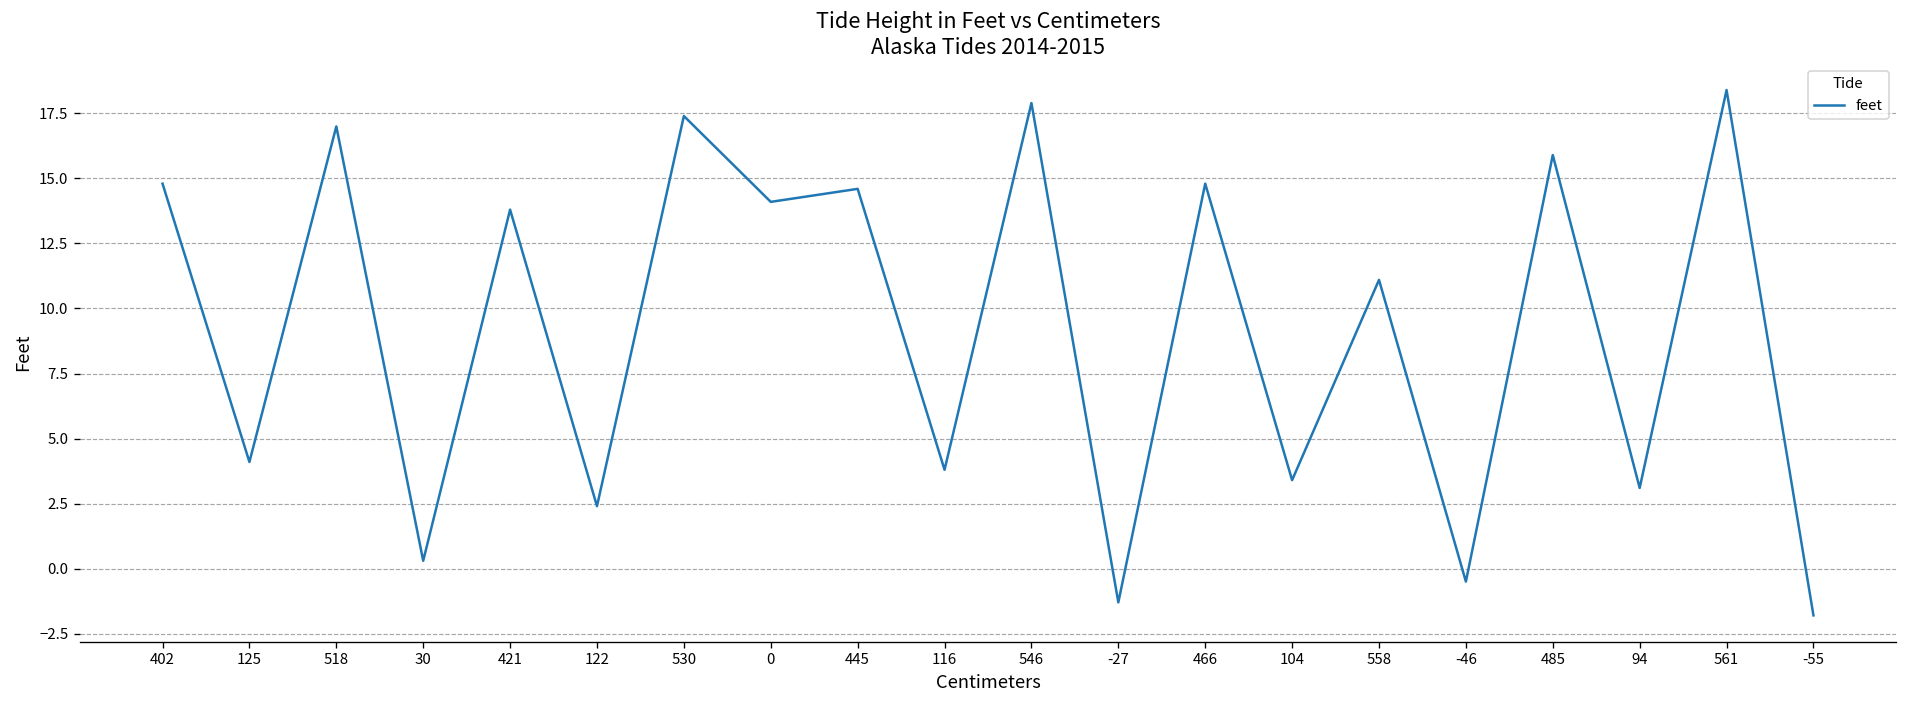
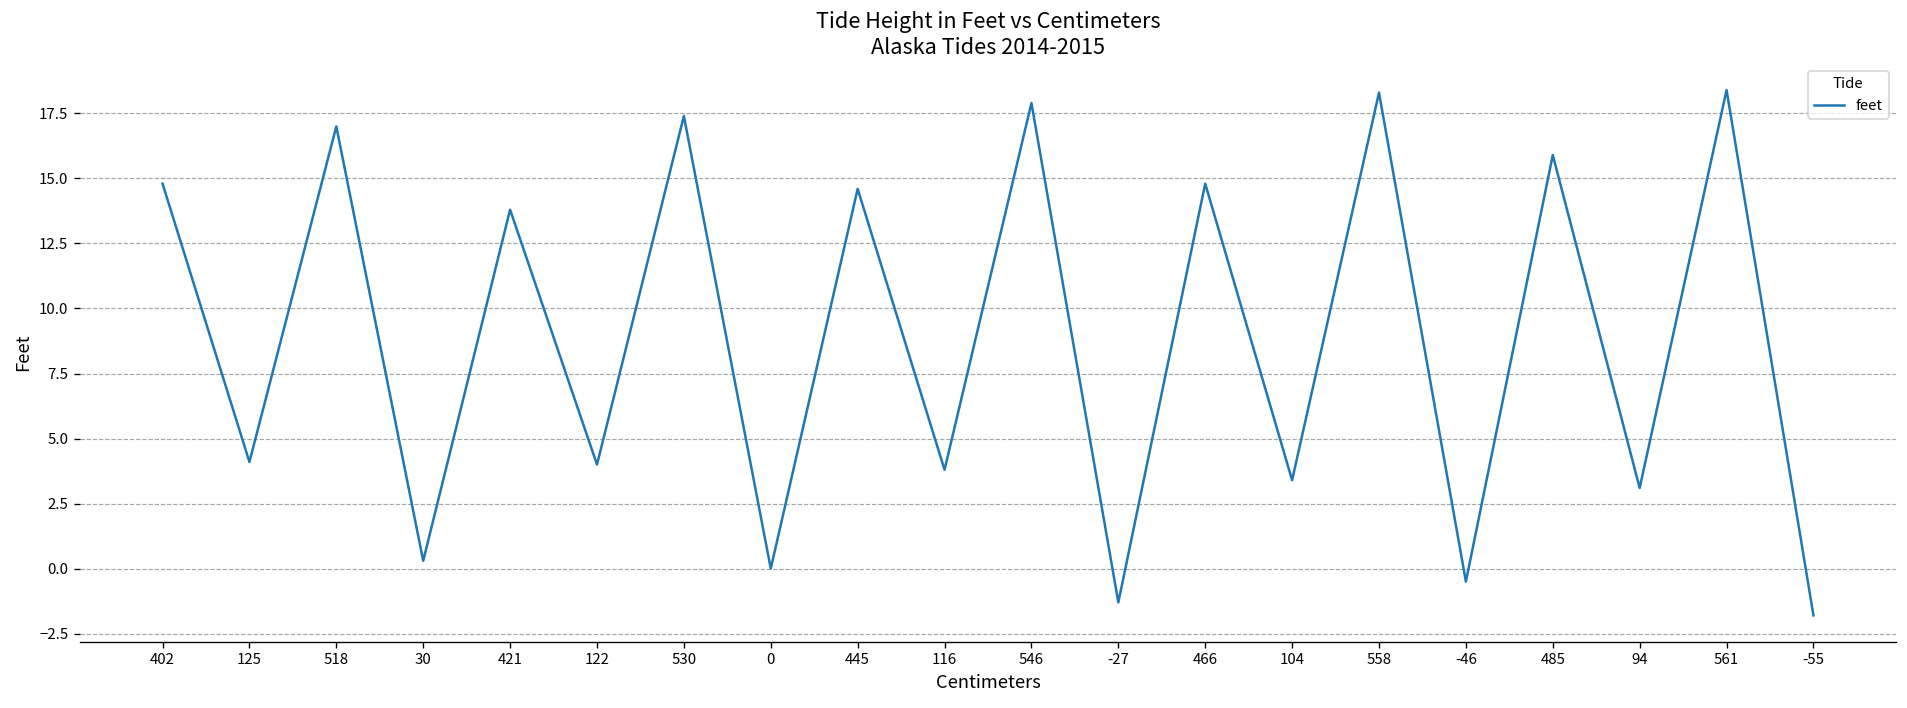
122: 2.4 -> 4.0
0: 14.1 -> 0.0
558: 11.1 -> 18.3
